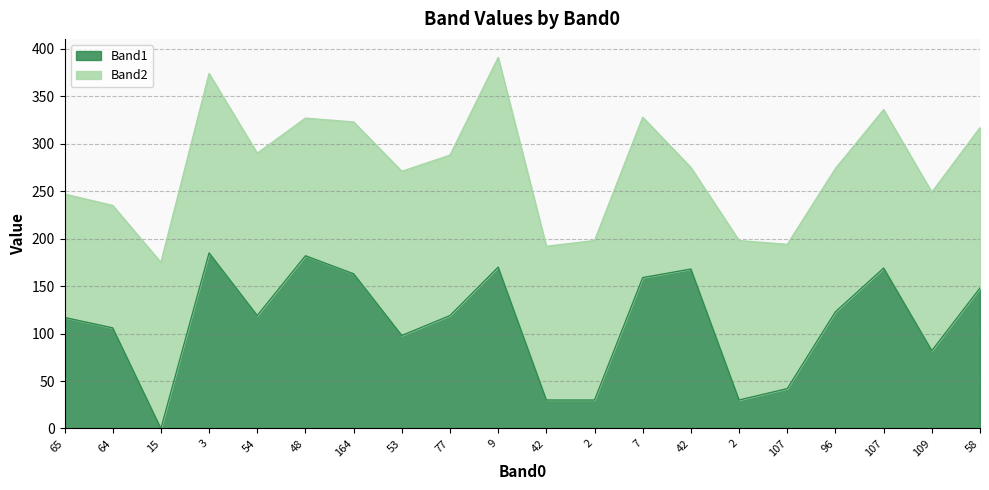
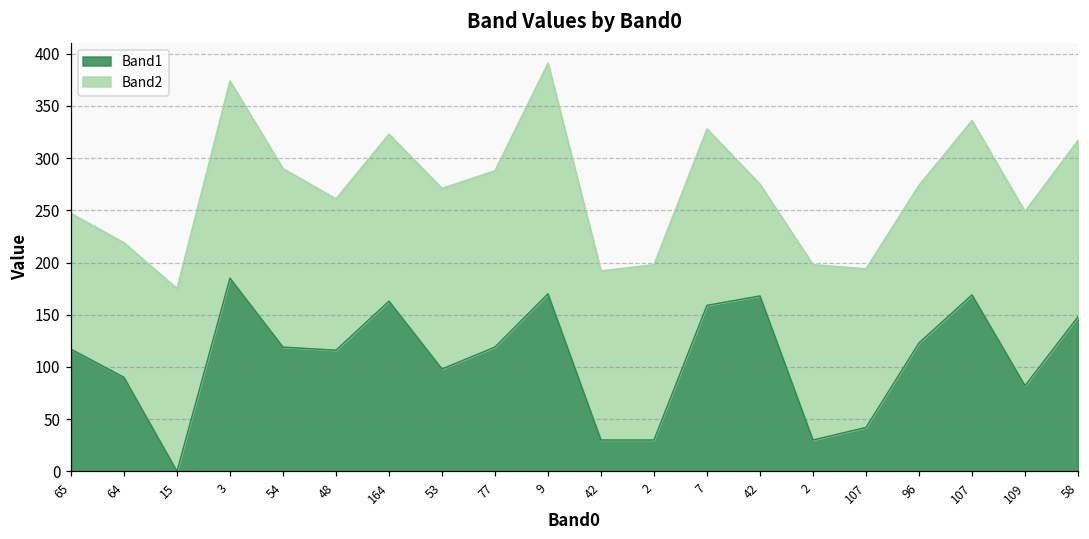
Band1, 64: 110 -> 90
Band1, 48: 180 -> 120
